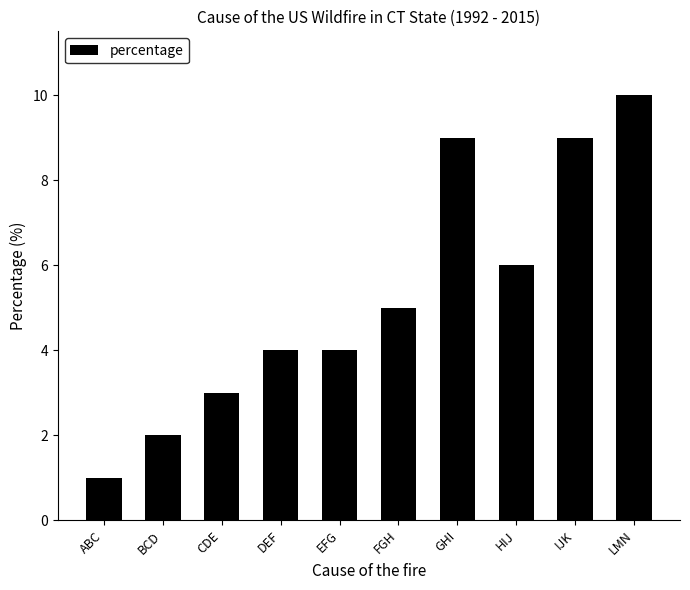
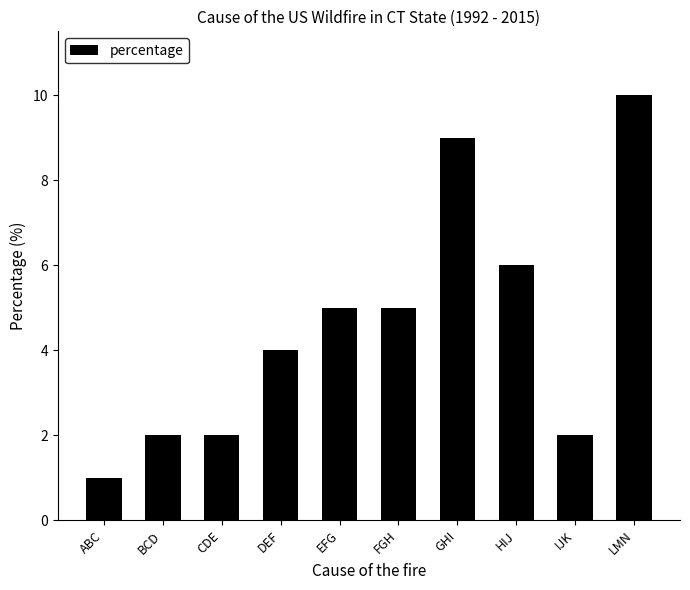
CDE: 3 -> 2
EFG: 4 -> 5
IJK: 9 -> 2
